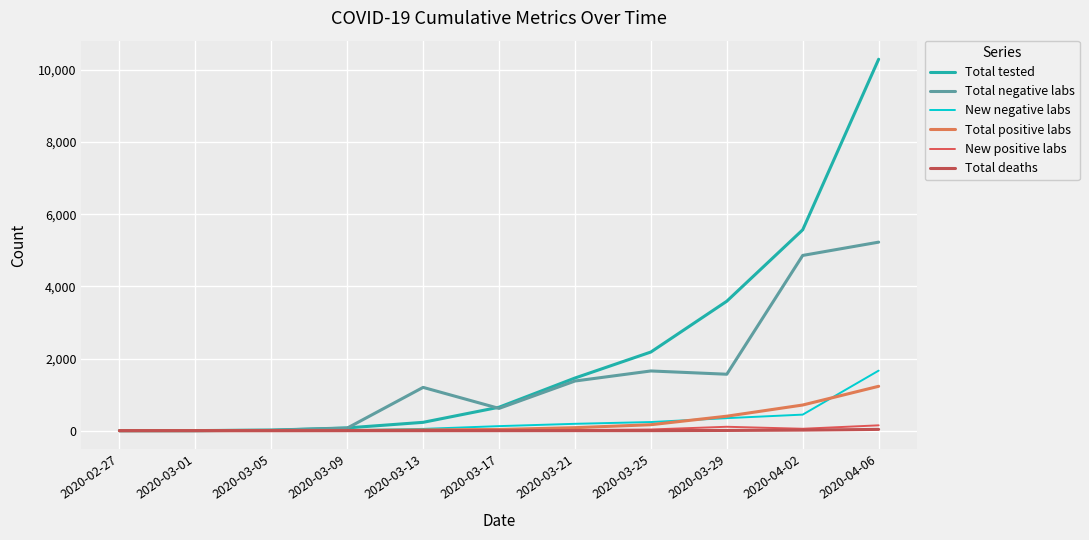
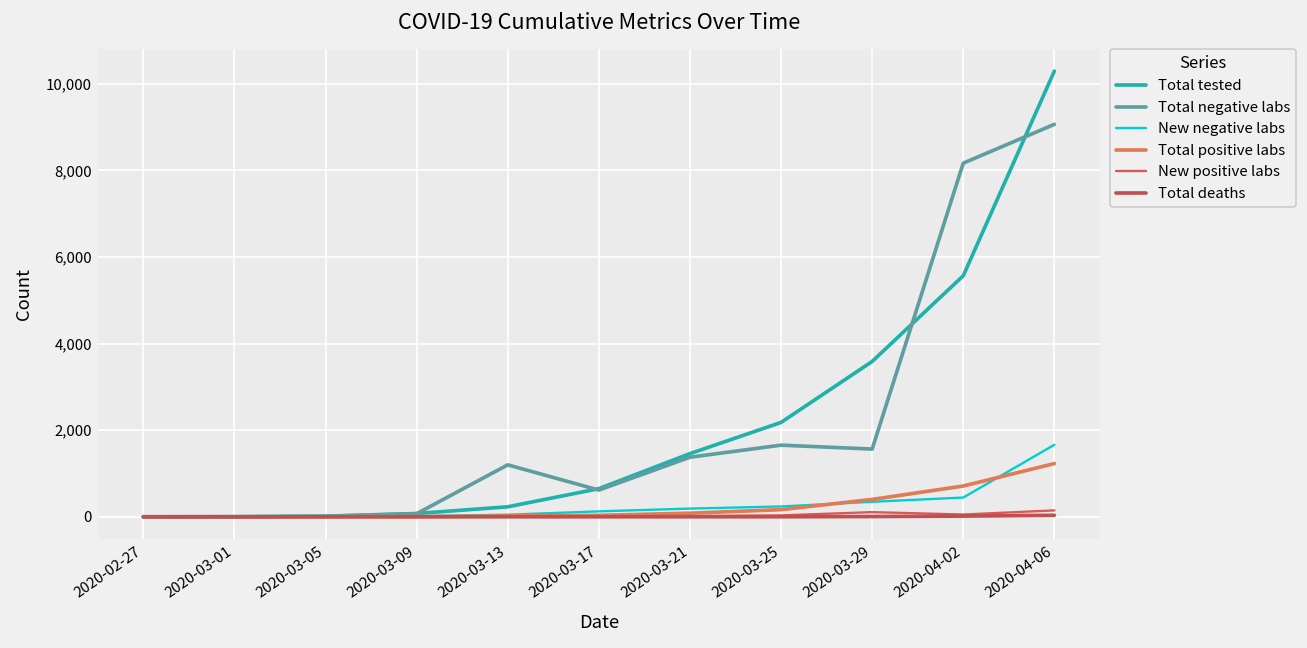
Total negative labs, 2020-04-02: 4,900 -> 8,200
Total negative labs, 2020-04-06: 5,200 -> 9,100
